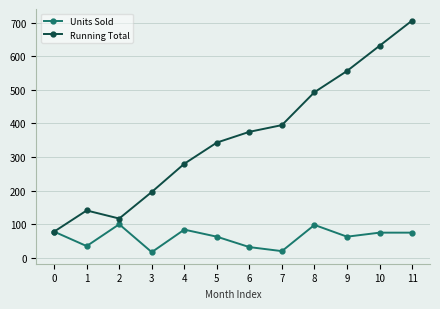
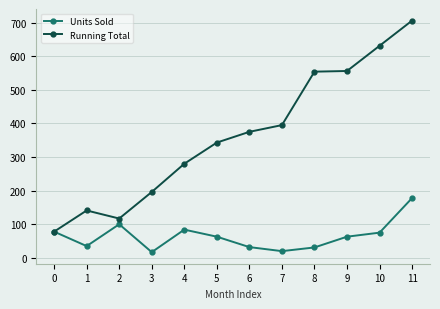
Units Sold, 8: 100 -> 30
Running Total, 8: 490 -> 550
Units Sold, 11: 80 -> 180
